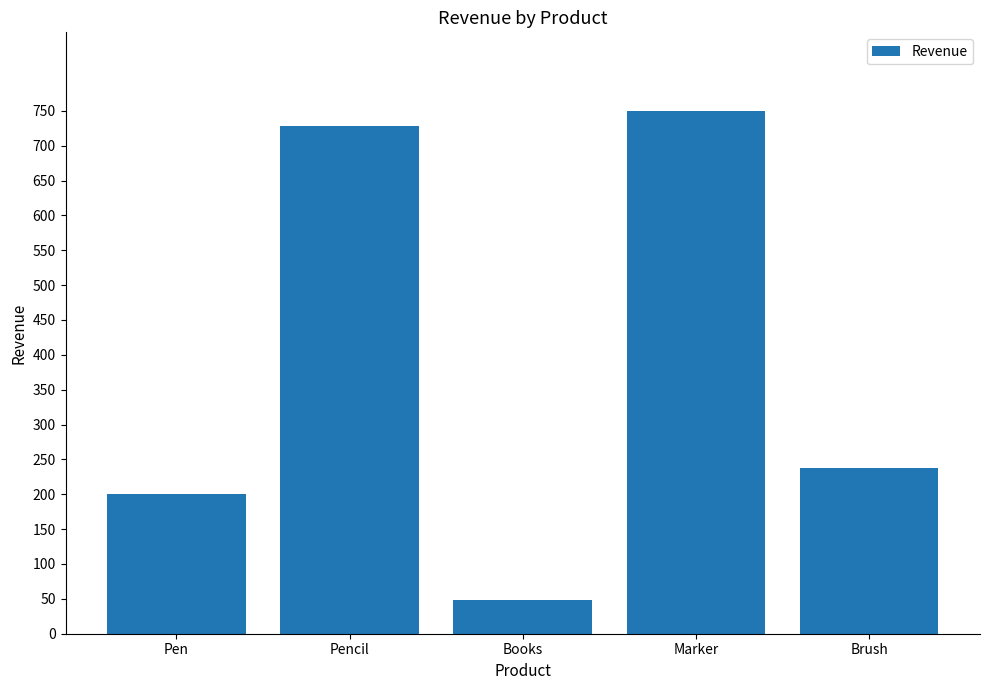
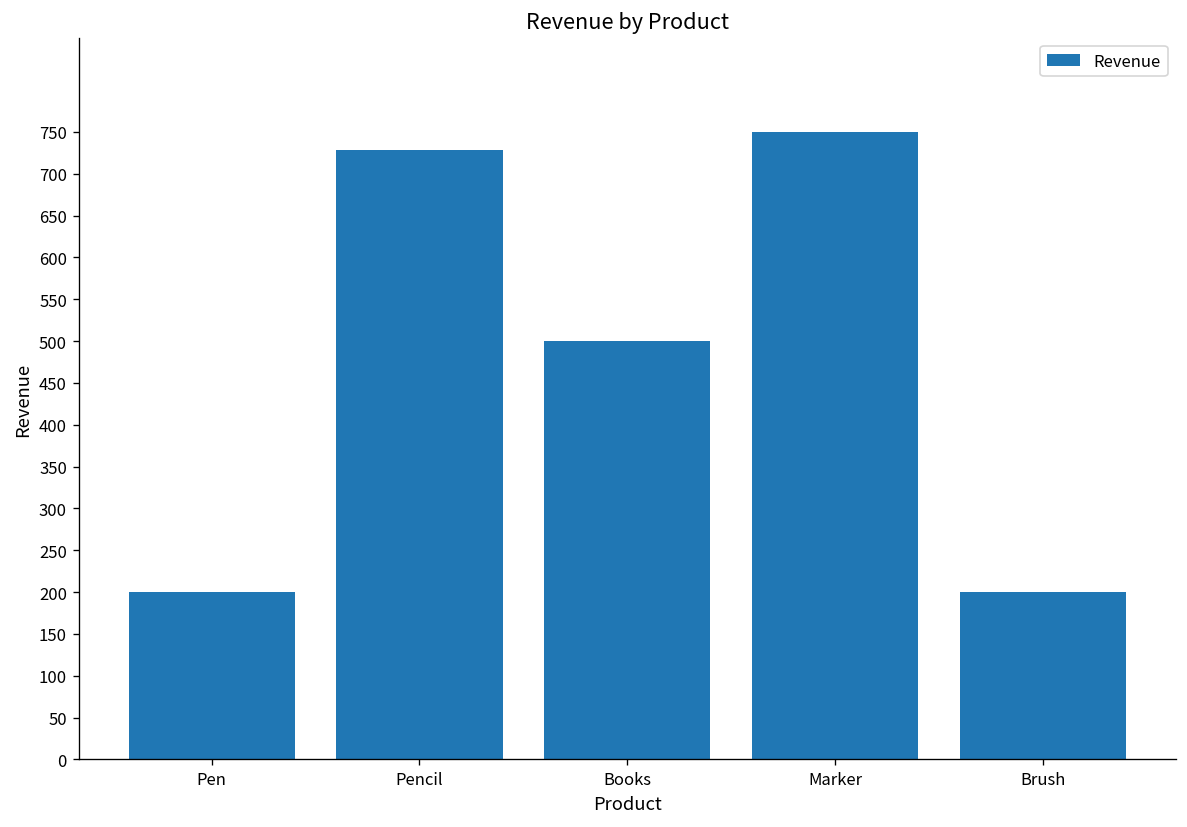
Books: 50 -> 500
Brush: 240 -> 200
